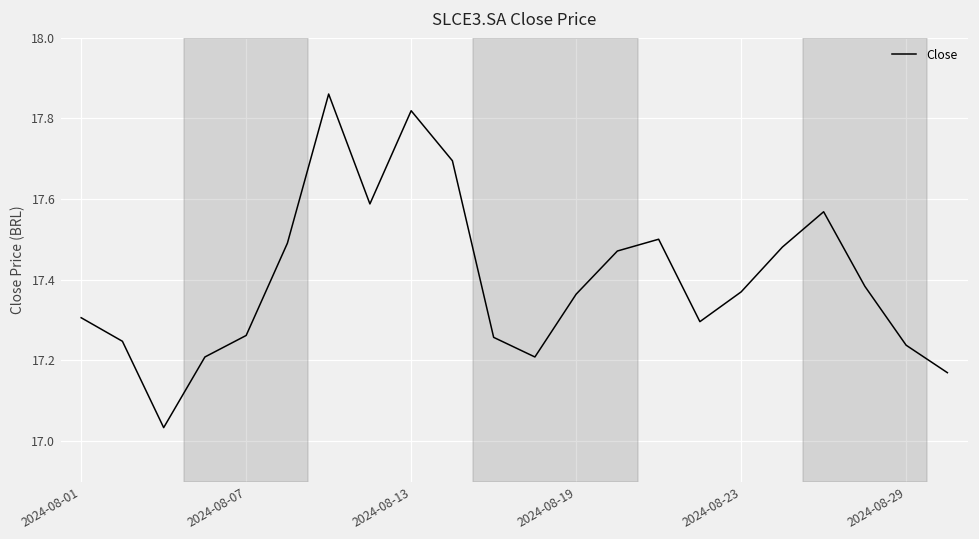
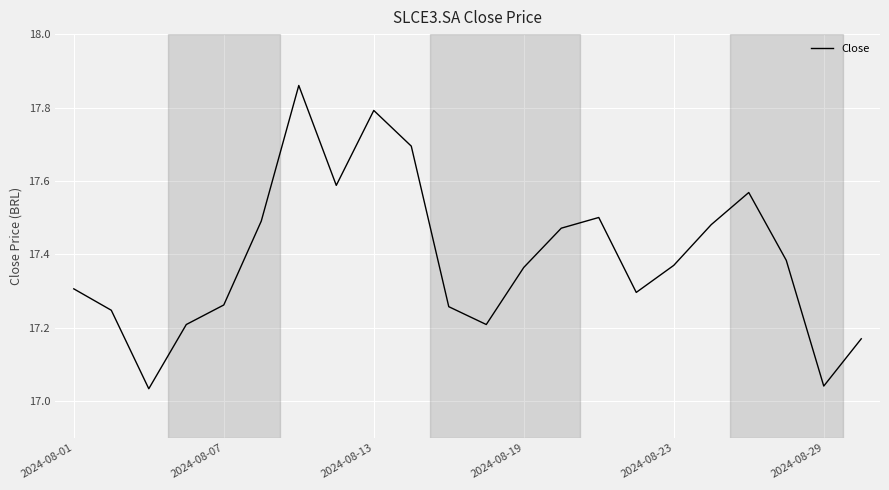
2024-08-13: 17.82 -> 17.79
2024-08-29: 17.24 -> 17.04
